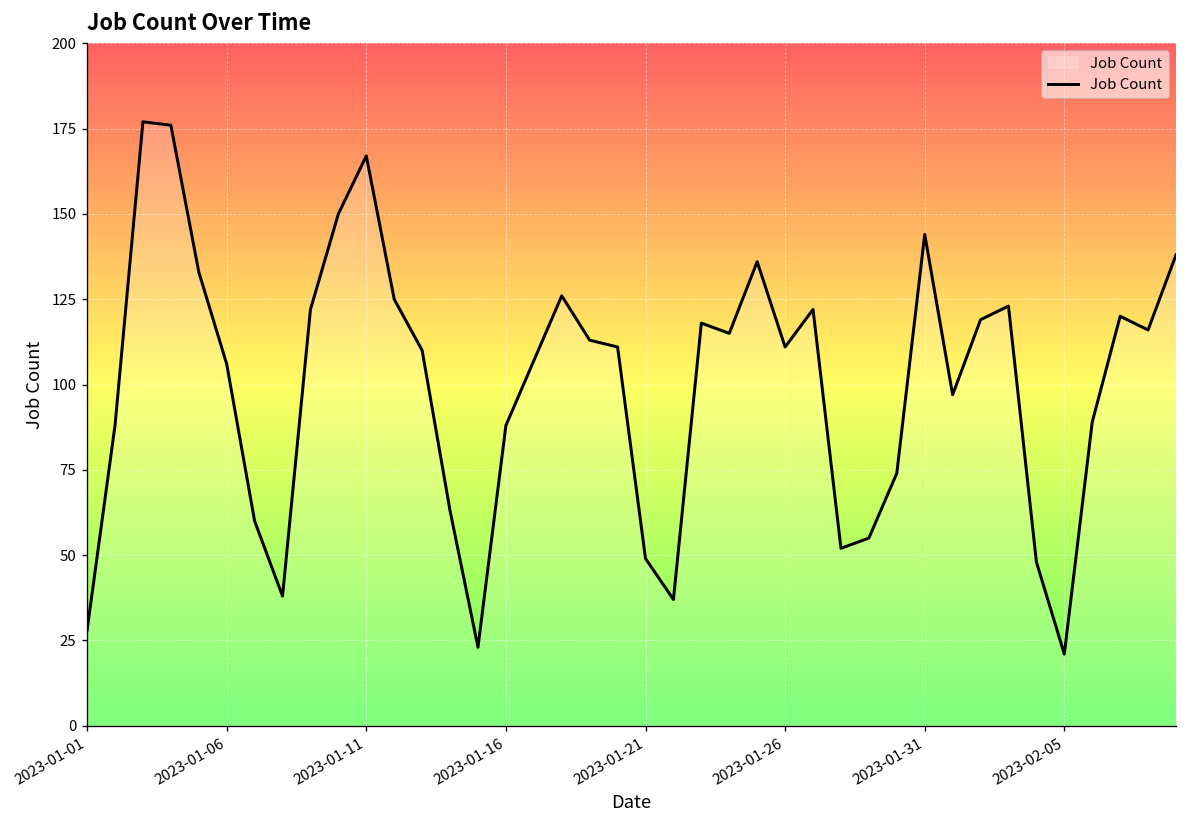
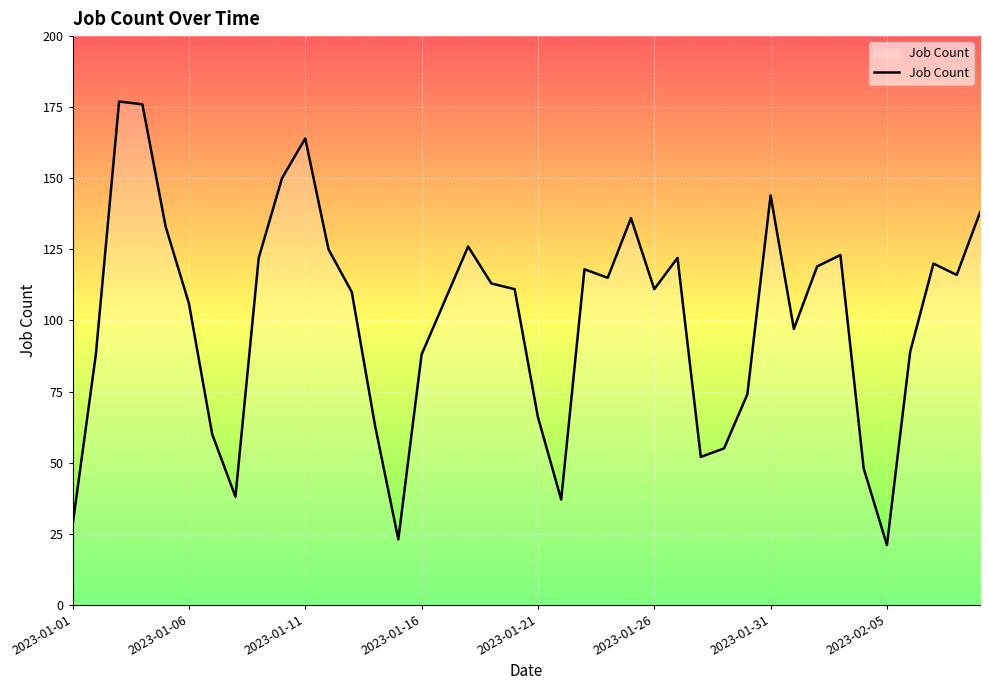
2023-01-11: 167 -> 164
2023-01-21: 49 -> 66
